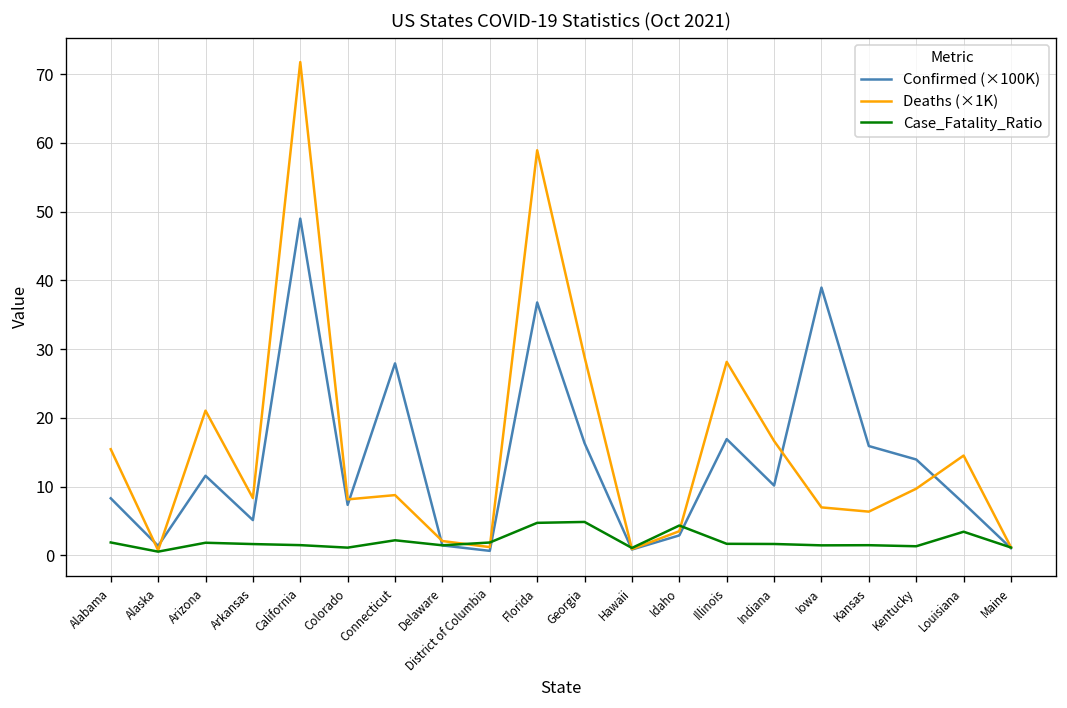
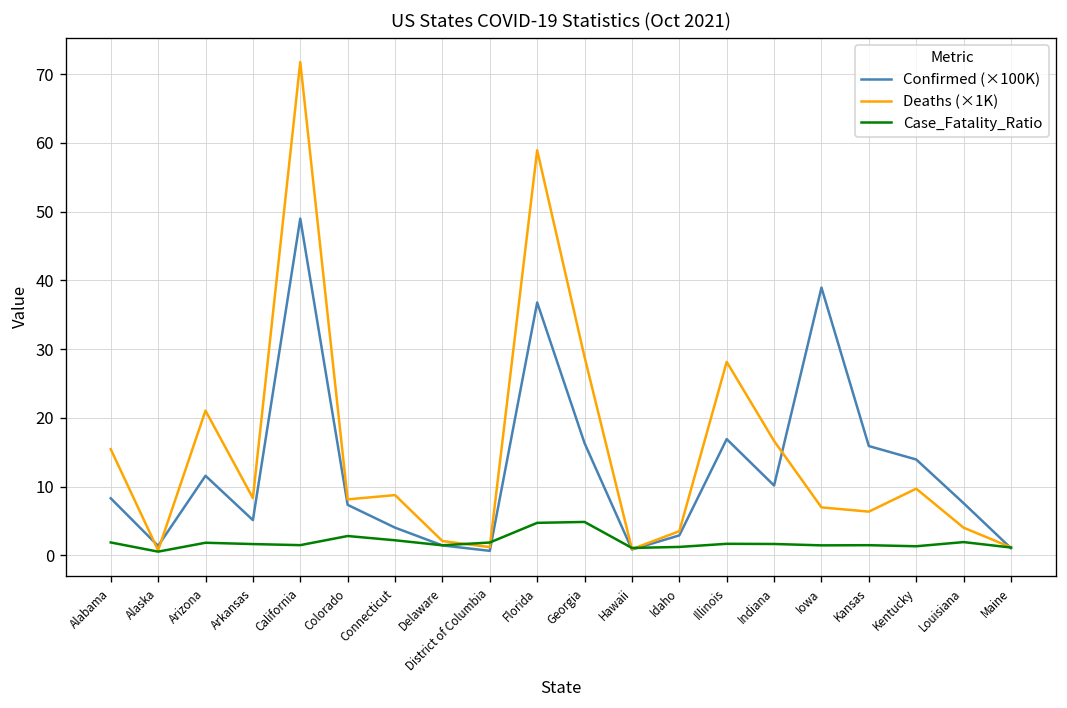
Case_Fatality_Ratio, Colorado: 1 -> 3
Confirmed (×100K), Connecticut: 28 -> 4
Case_Fatality_Ratio, Idaho: 4 -> 1
Deaths (×1K), Louisiana: 15 -> 4
Case_Fatality_Ratio, Louisiana: 3 -> 2
